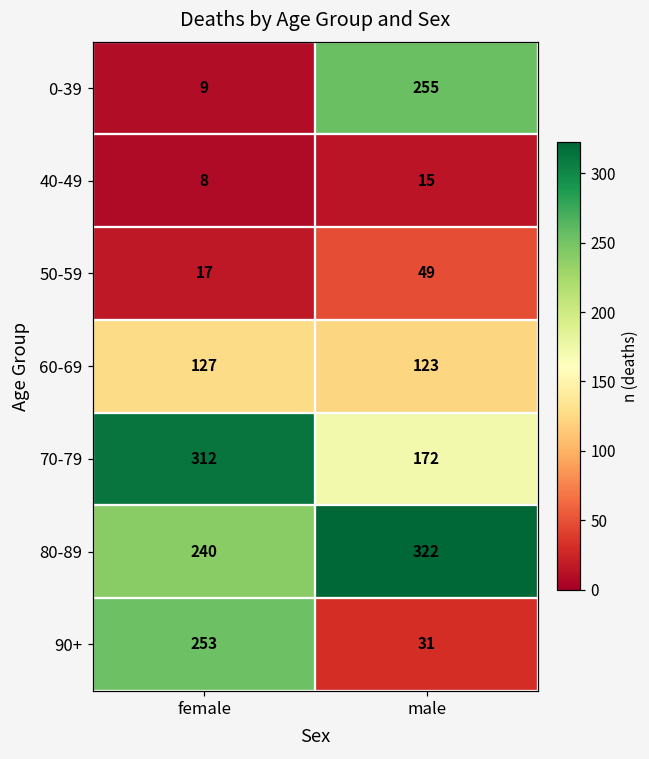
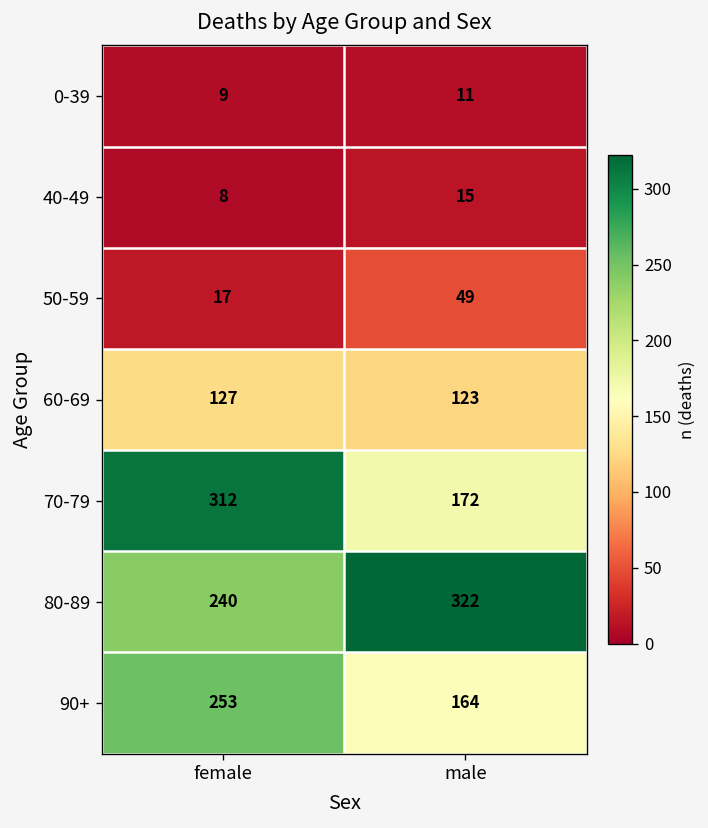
0-39, male: 255 -> 11
90+, male: 31 -> 164
